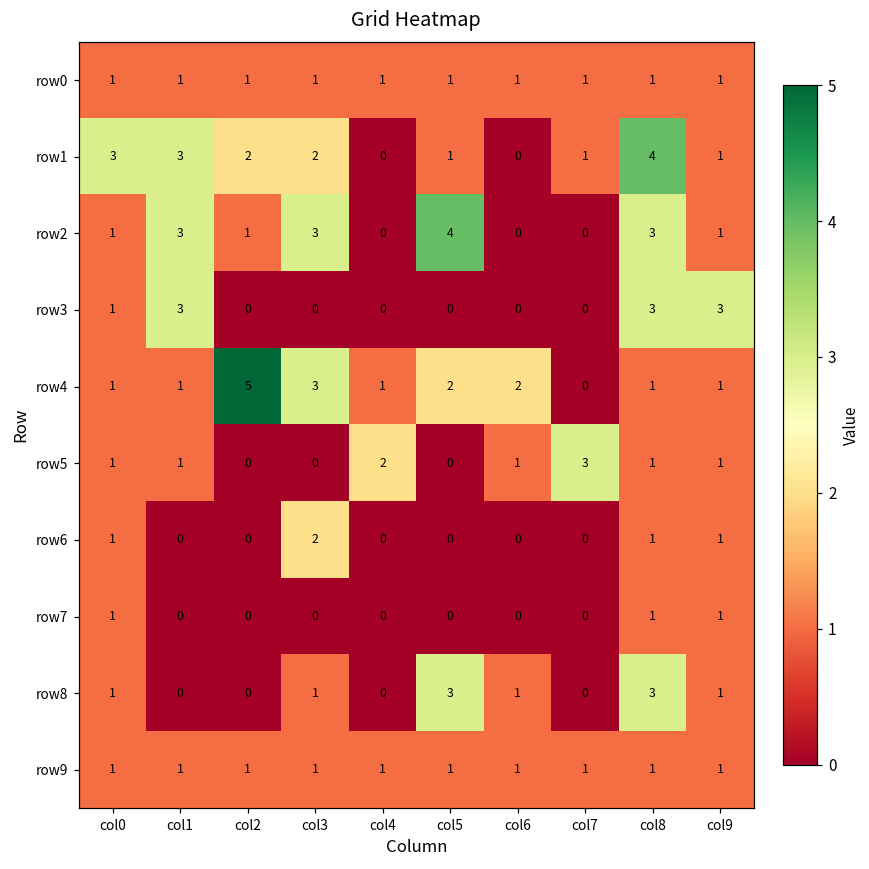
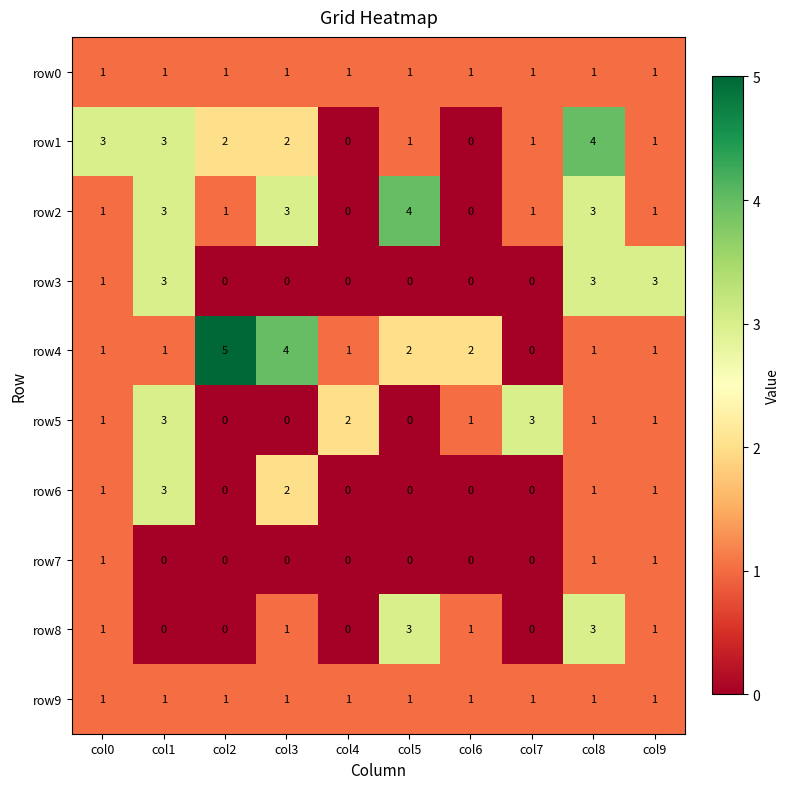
row2, col7: 0 -> 1
row4, col3: 3 -> 4
row5, col1: 1 -> 3
row6, col1: 0 -> 3
